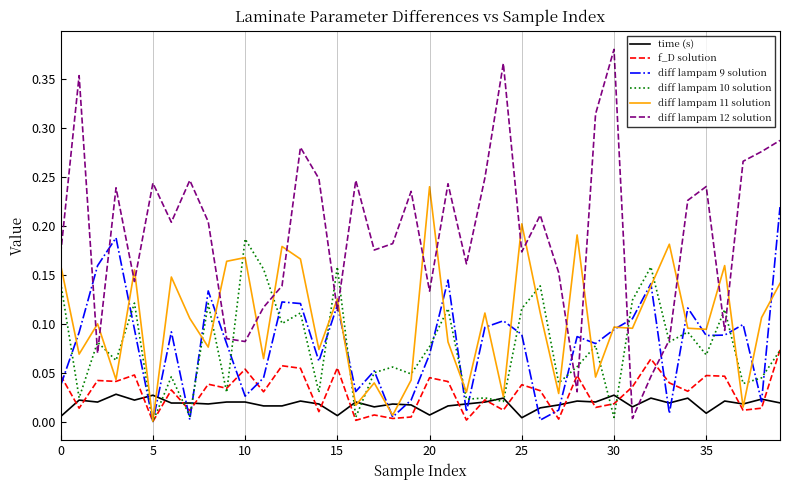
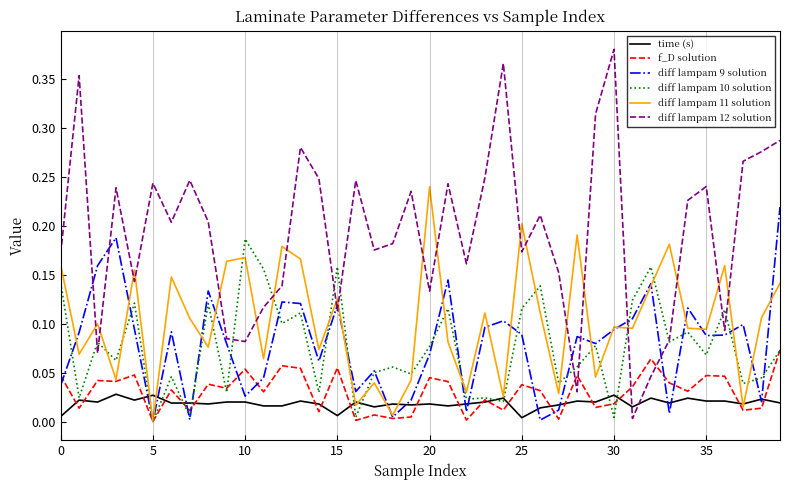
time (s), 20: 0.01 -> 0.02
time (s), 35: 0.01 -> 0.02
